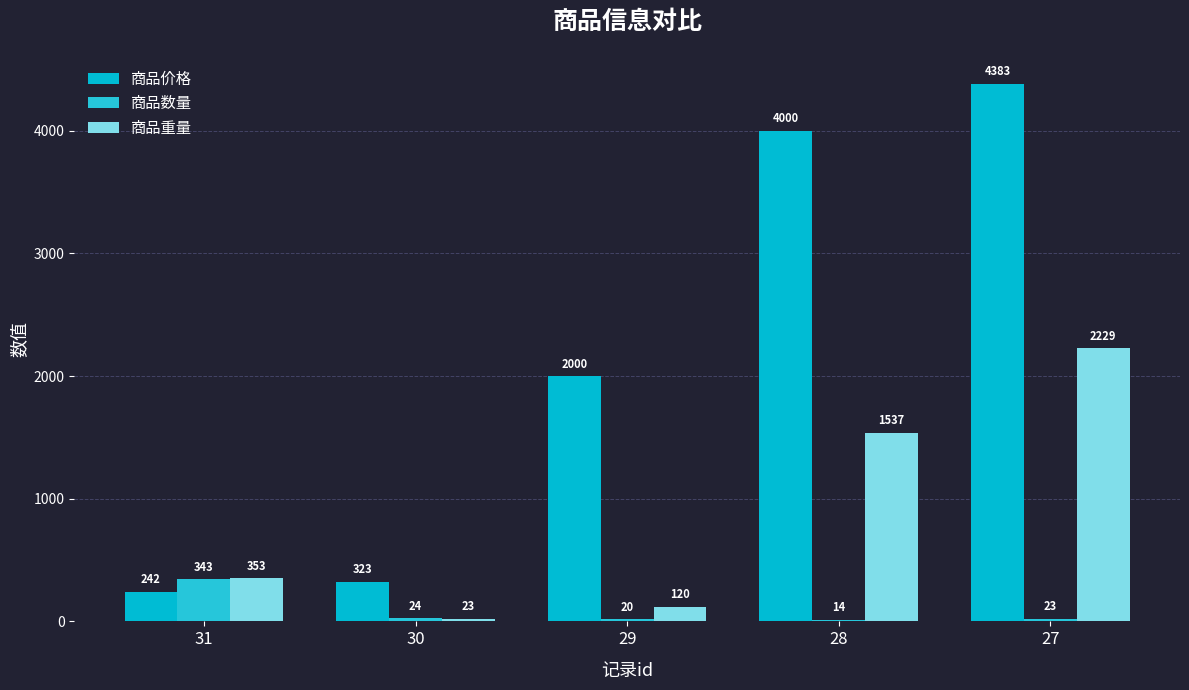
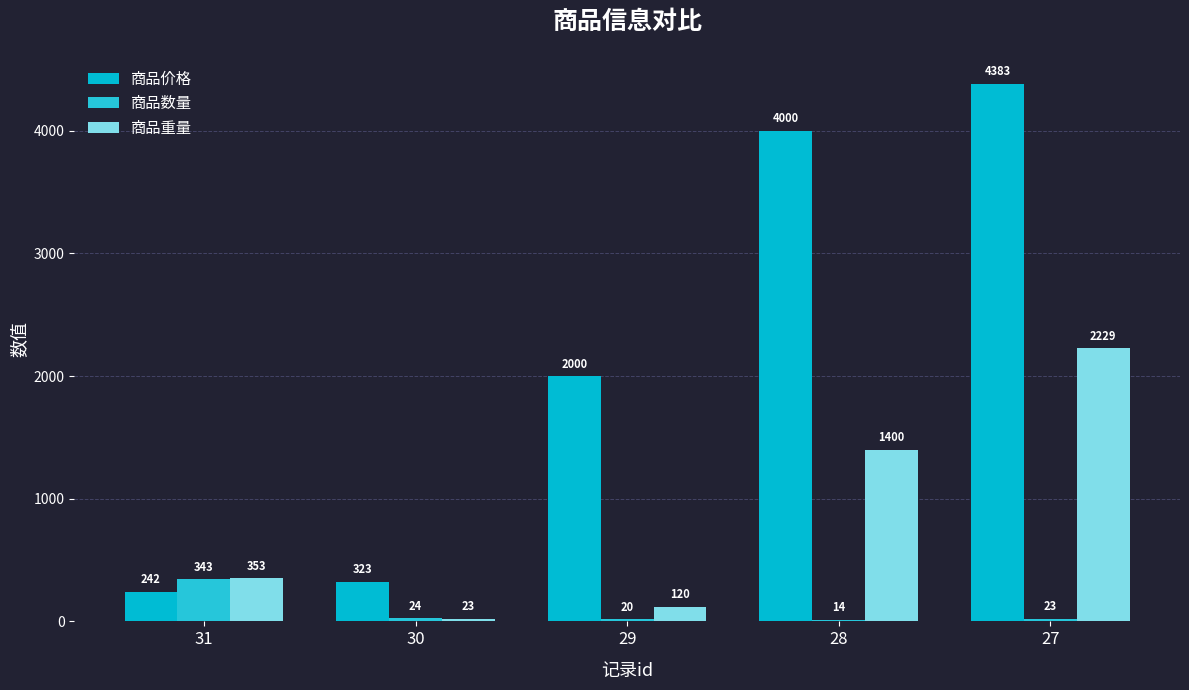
商品重量, 28: 1537 -> 1400
